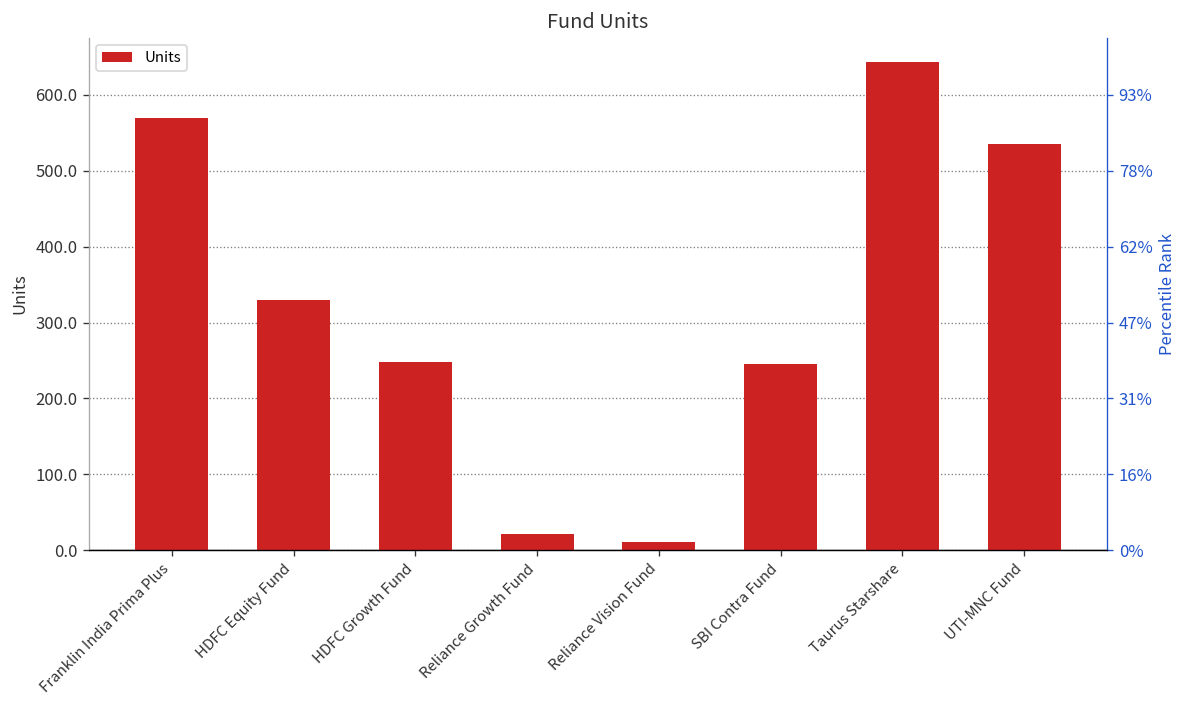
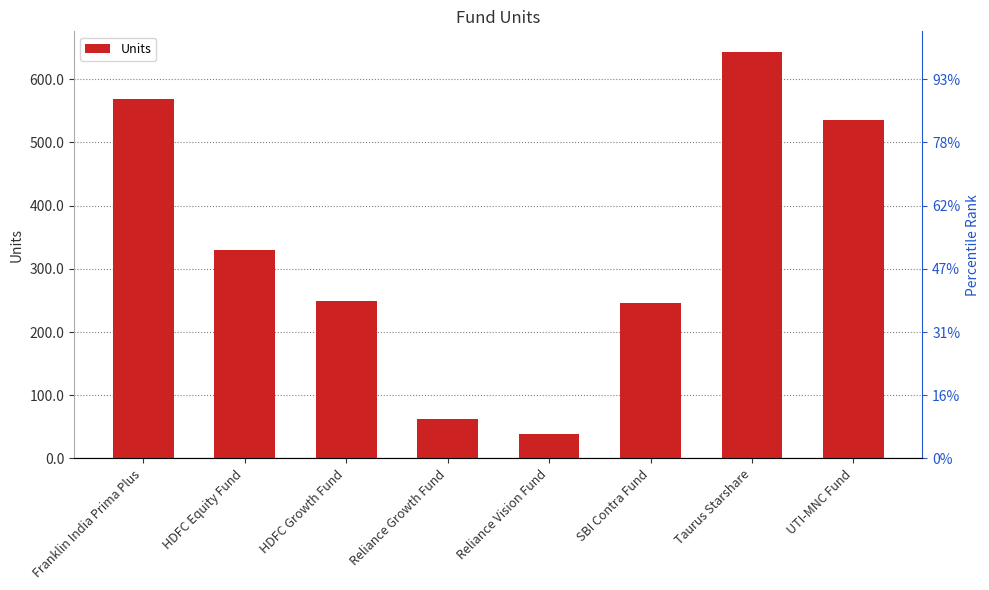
Reliance Growth Fund: 20 -> 60
Reliance Vision Fund: 10 -> 40
